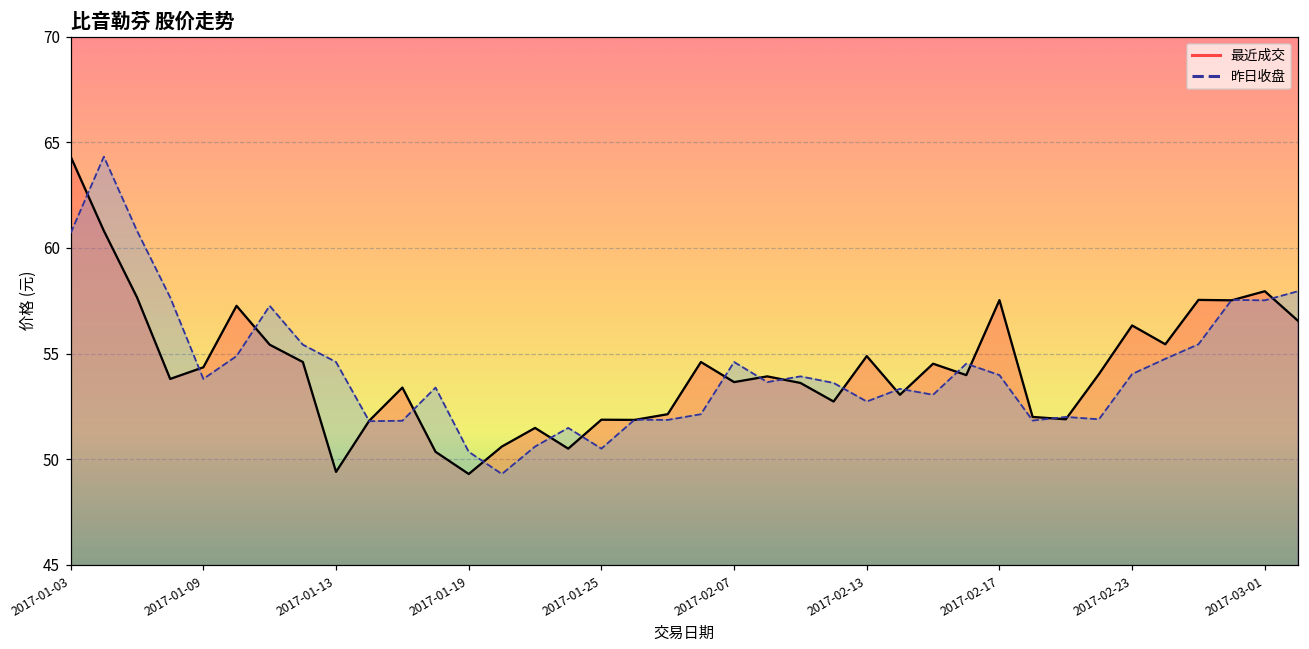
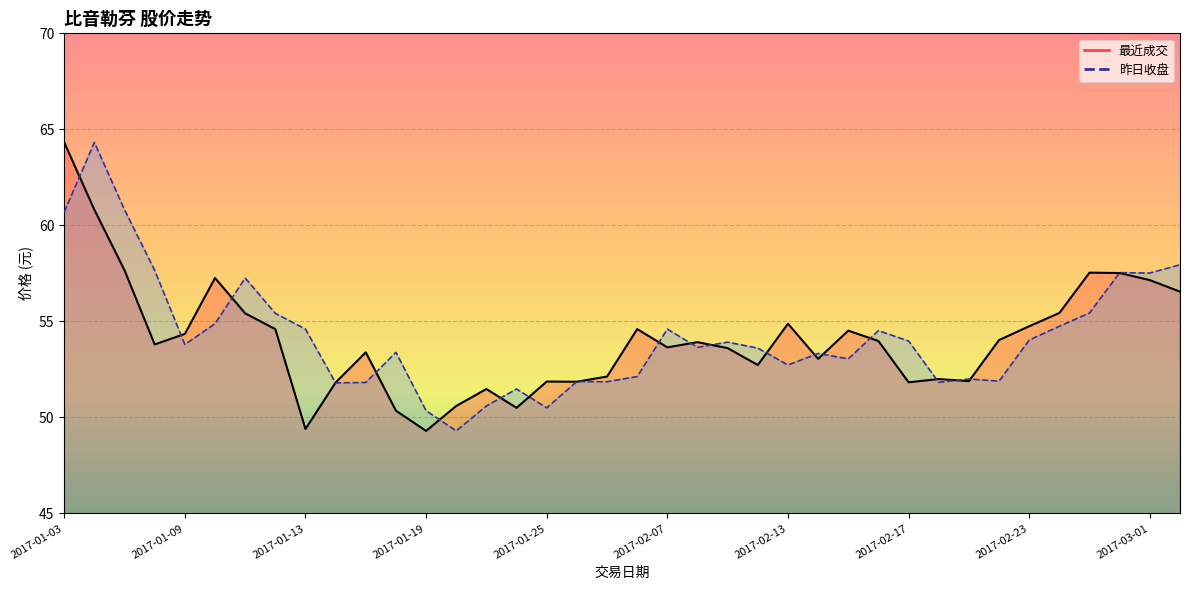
最近成交, 2017-02-17: 57.5 -> 51.8
最近成交, 2017-02-23: 56.3 -> 54.8
最近成交, 2017-03-01: 58.0 -> 57.2
